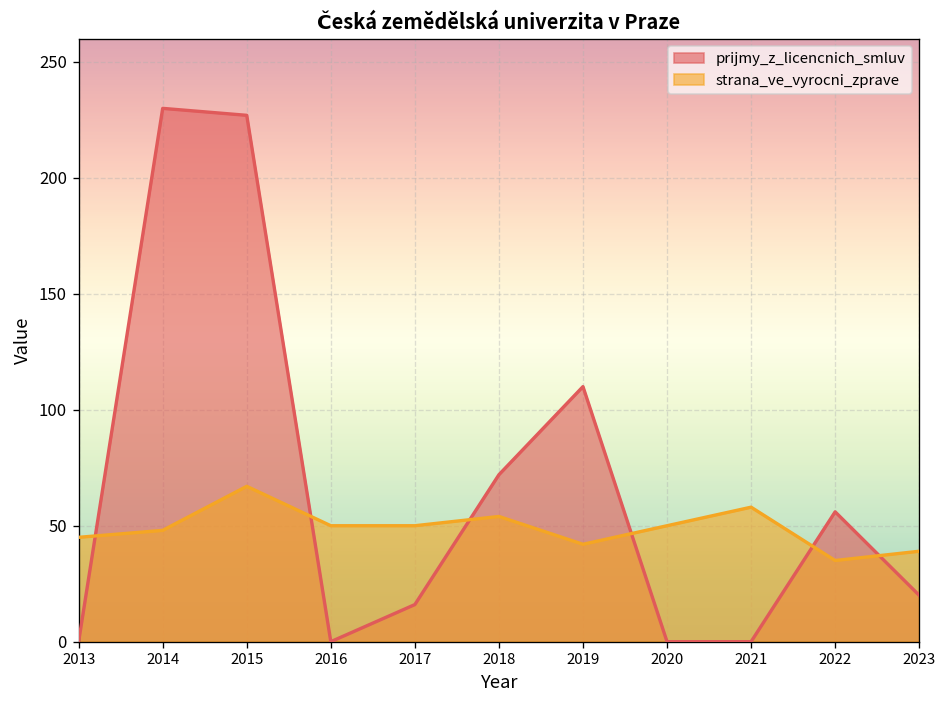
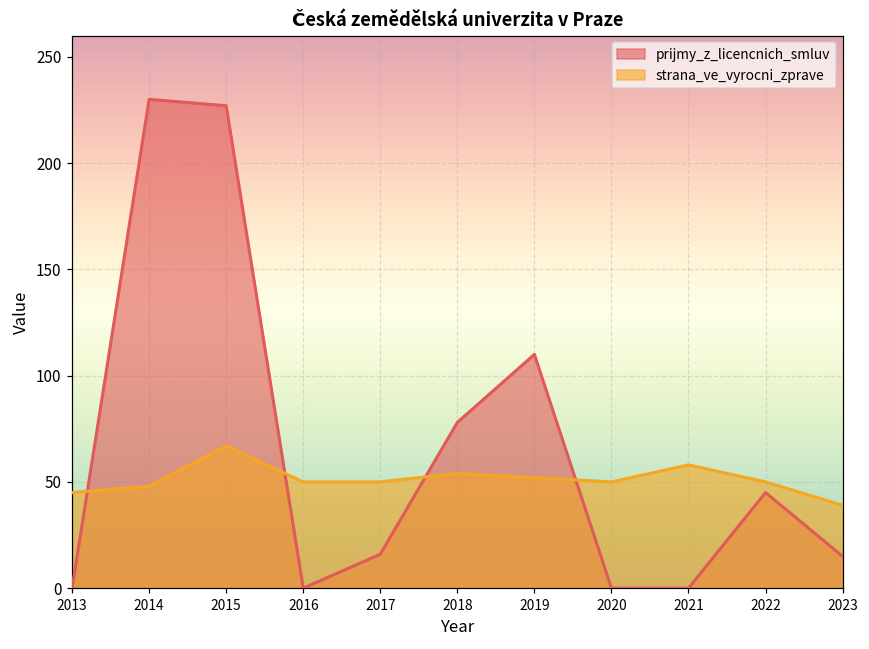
prijmy_z_licencnich_smluv, 2018: 72 -> 78
strana_ve_vyrocni_zprave, 2019: 42 -> 52
prijmy_z_licencnich_smluv, 2022: 56 -> 45
strana_ve_vyrocni_zprave, 2022: 35 -> 50
prijmy_z_licencnich_smluv, 2023: 20 -> 15
